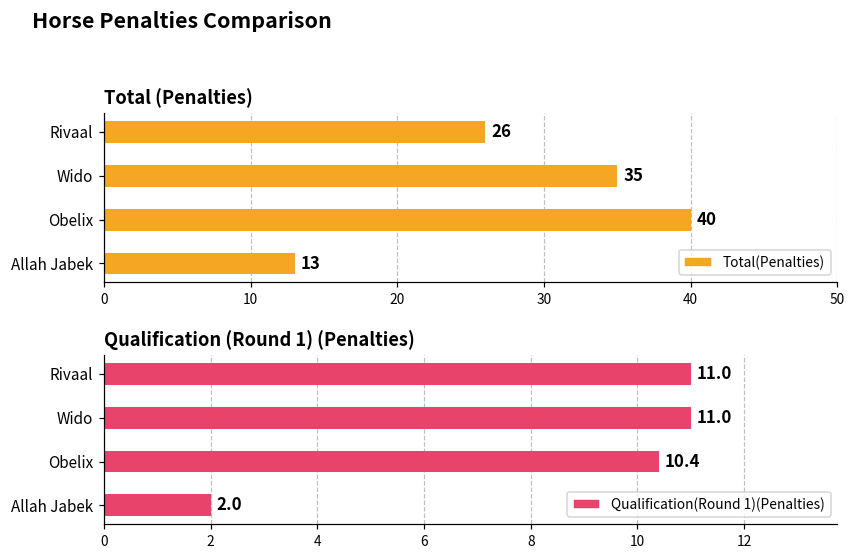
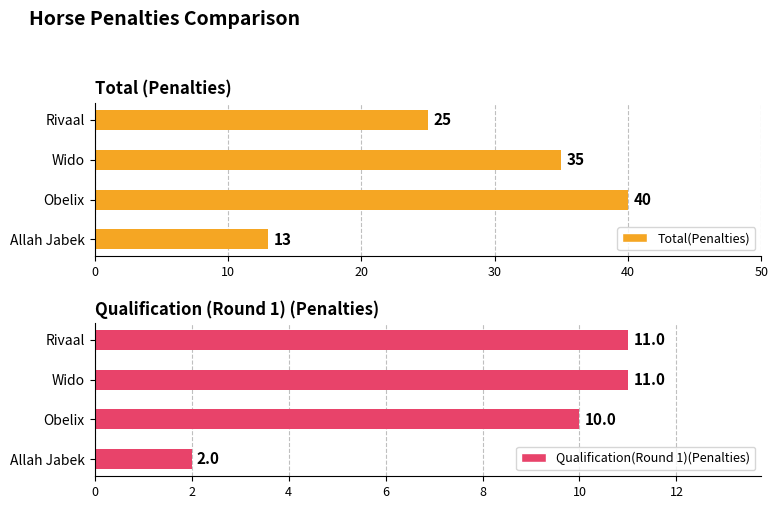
Total (Penalties), Rivaal: 26 -> 25
Qualification (Round 1) (Penalties), Obelix: 10.4 -> 10.0
